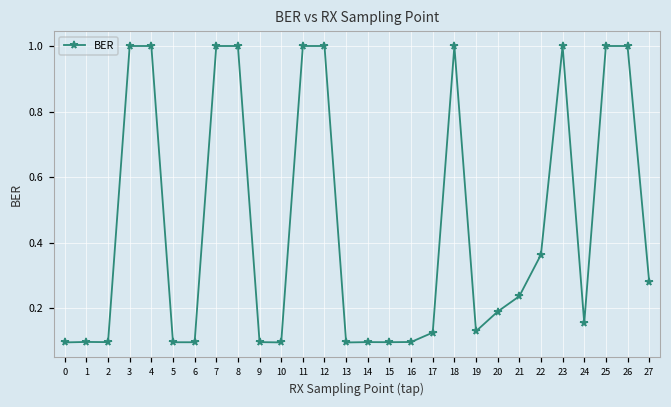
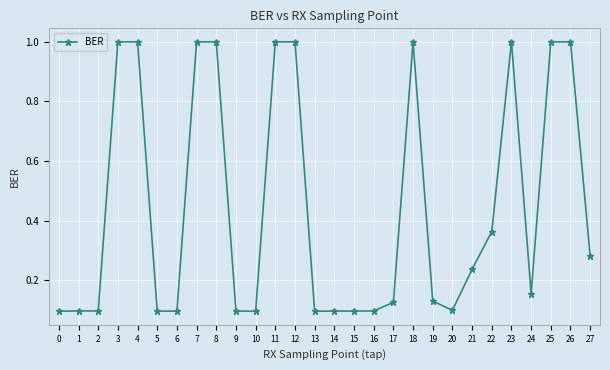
20: 0.19 -> 0.10
